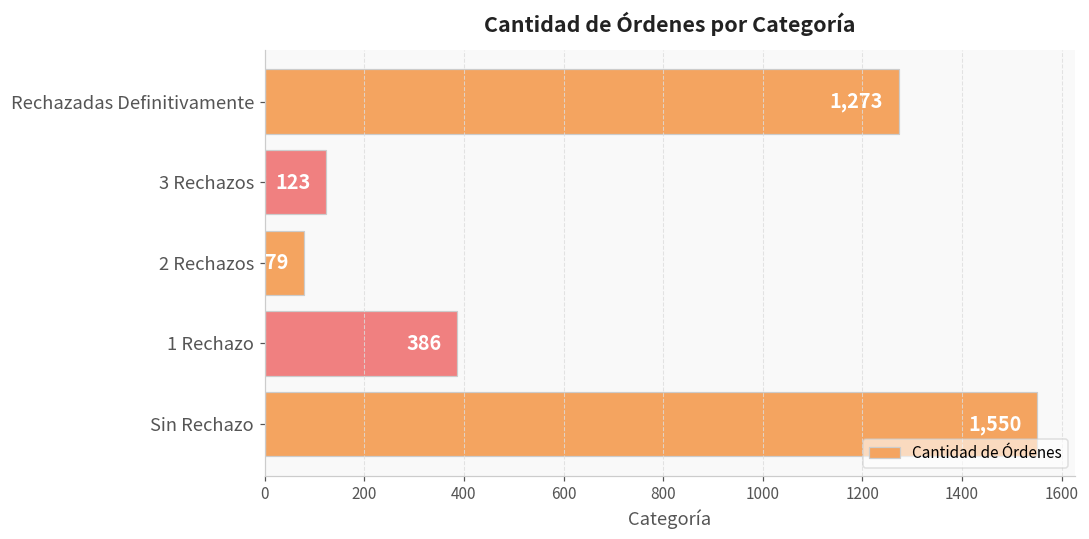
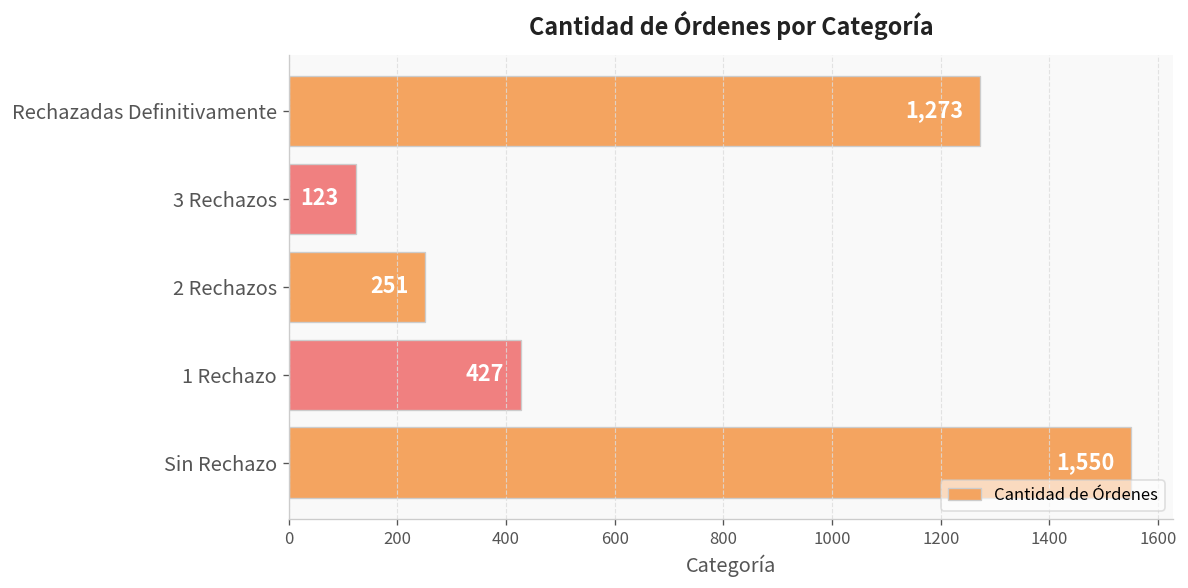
2 Rechazos: 79 -> 251
1 Rechazo: 386 -> 427
